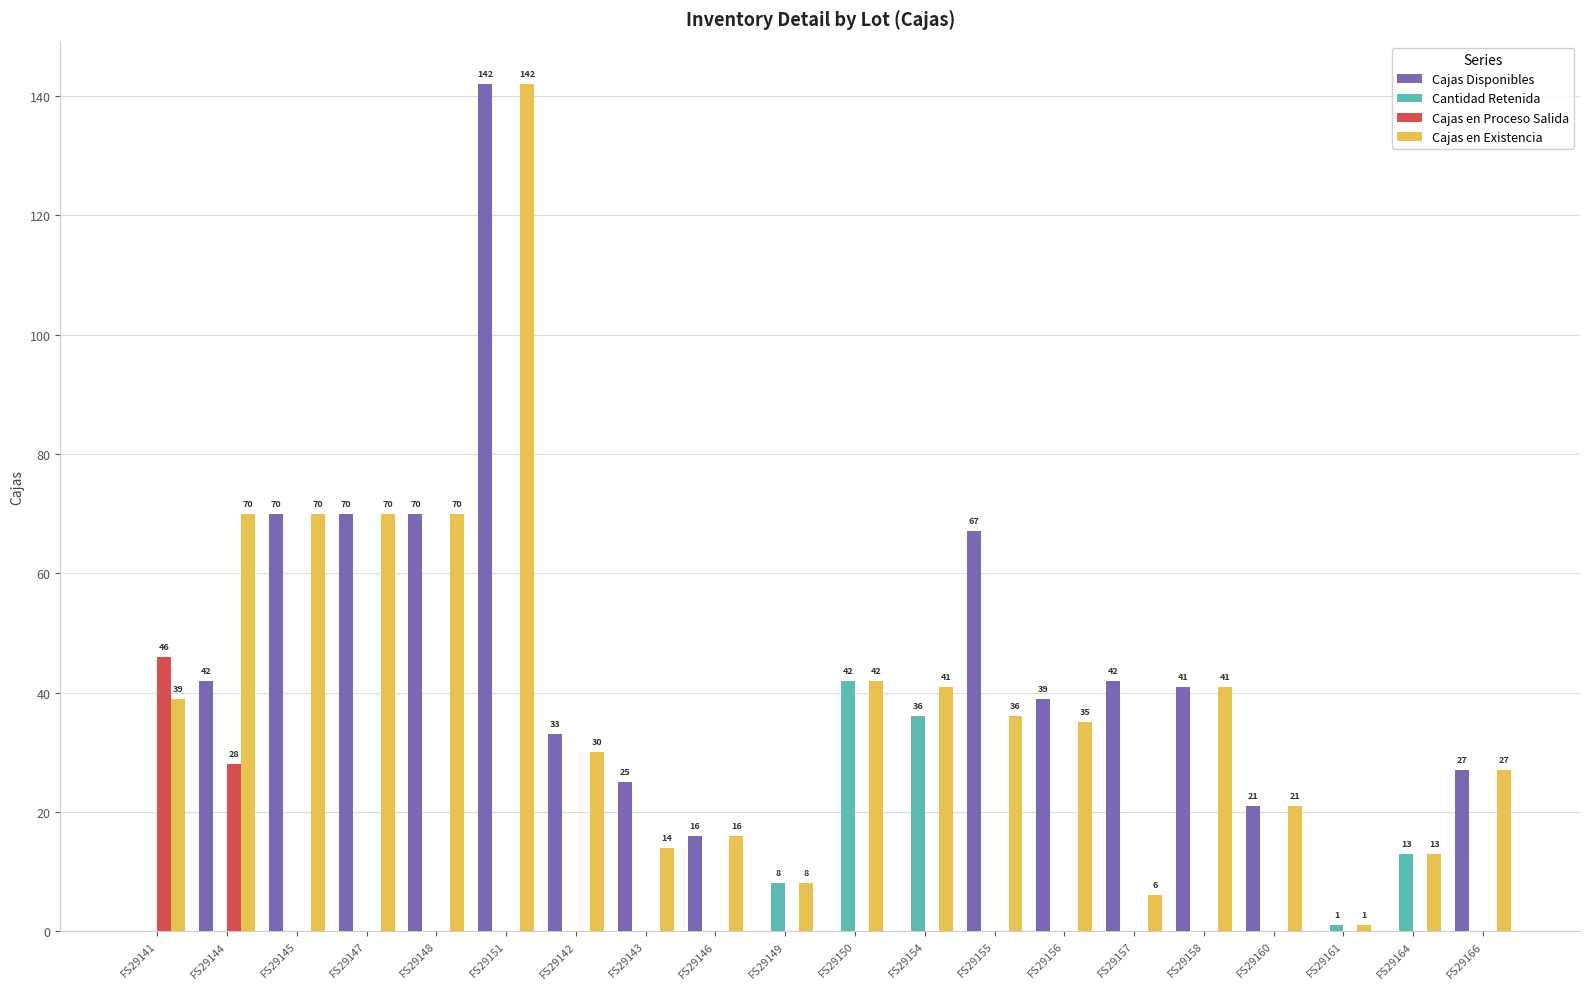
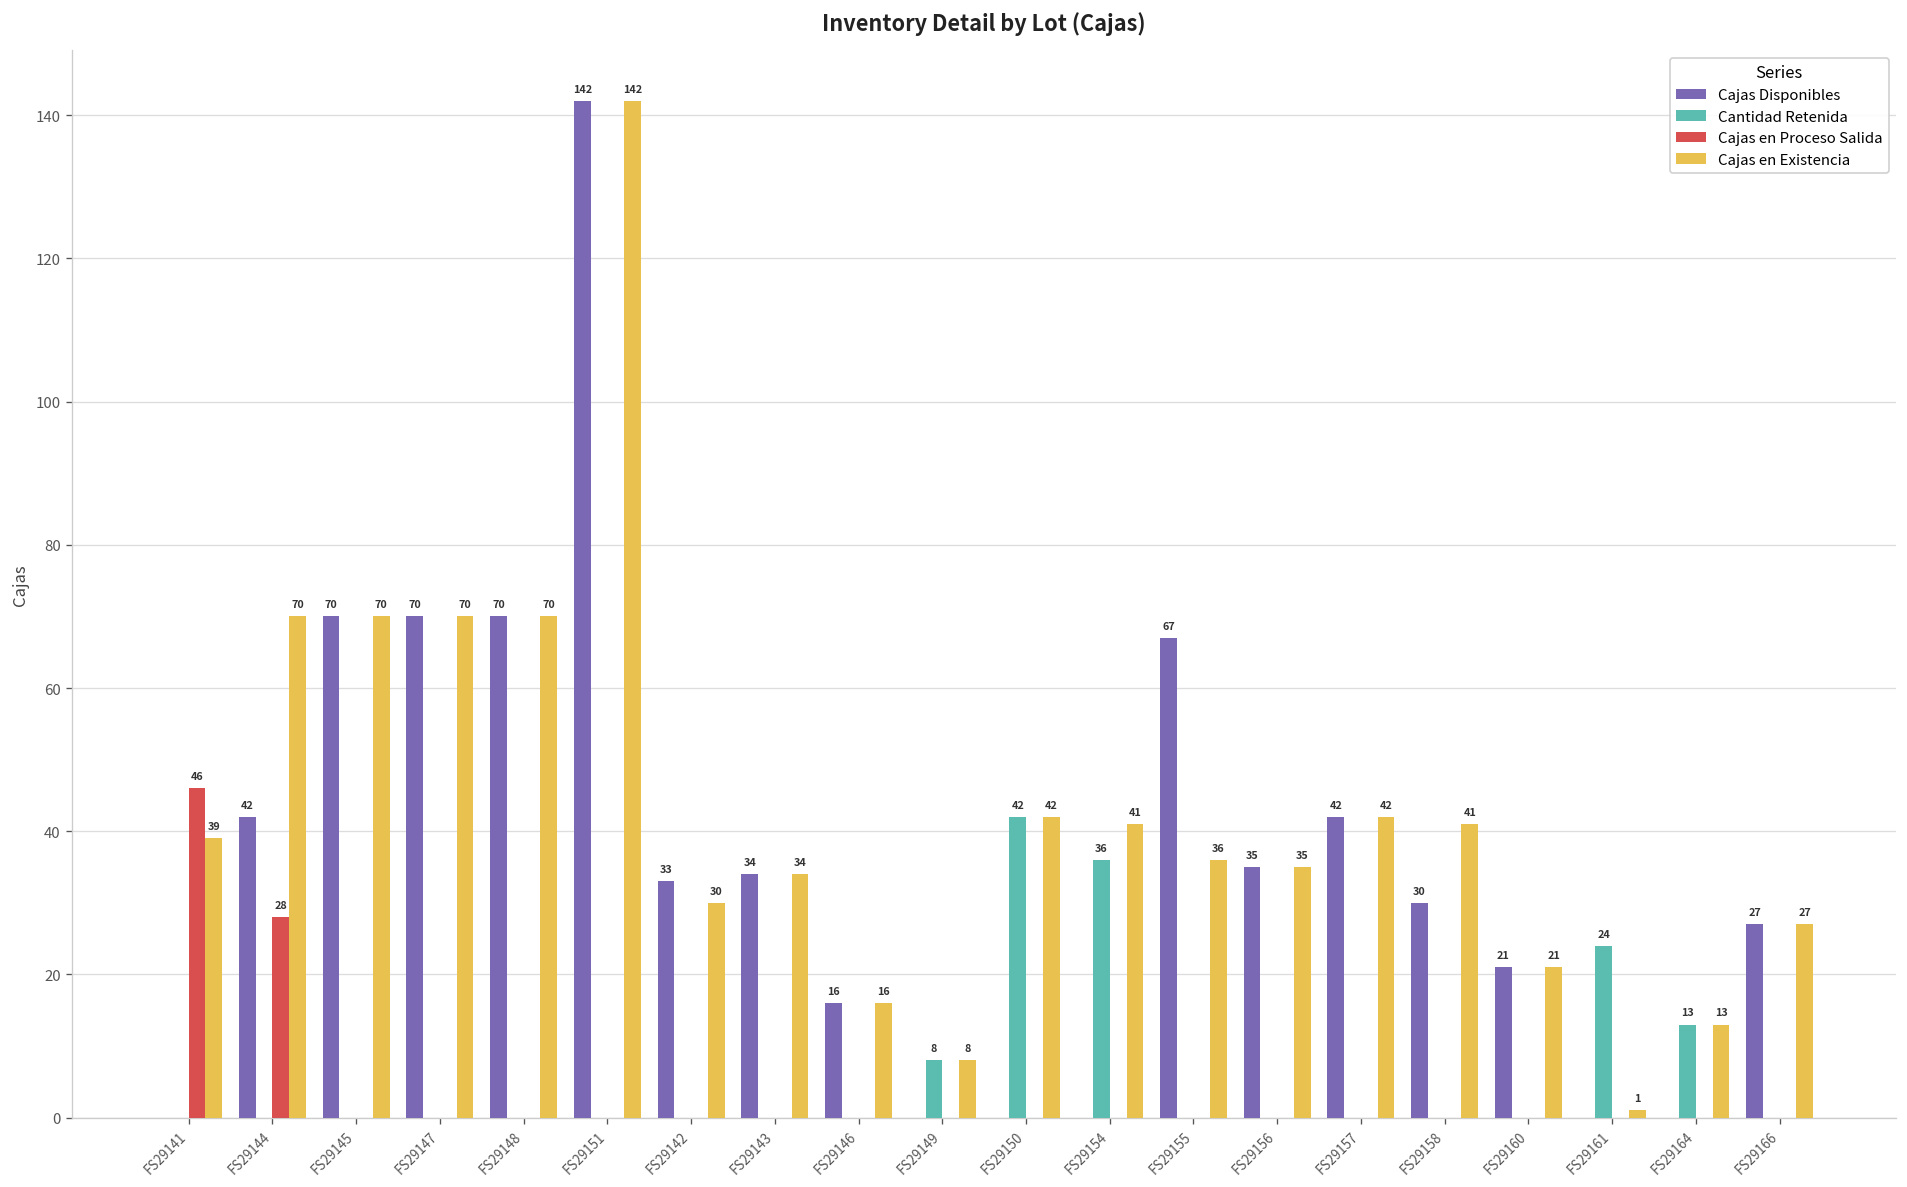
Cajas Disponibles, FS29143: 25 -> 34
Cajas en Existencia, FS29143: 14 -> 34
Cajas Disponibles, FS29156: 39 -> 35
Cajas en Existencia, FS29157: 6 -> 42
Cajas Disponibles, FS29158: 41 -> 30
Cantidad Retenida, FS29161: 1 -> 24
